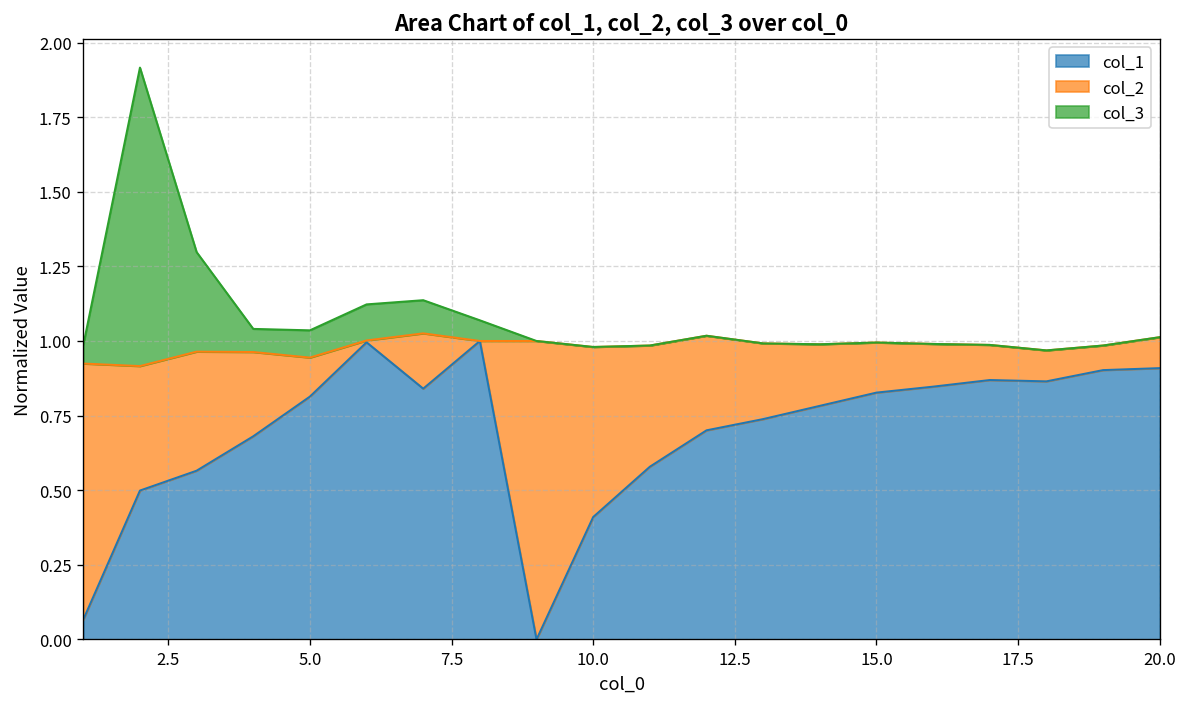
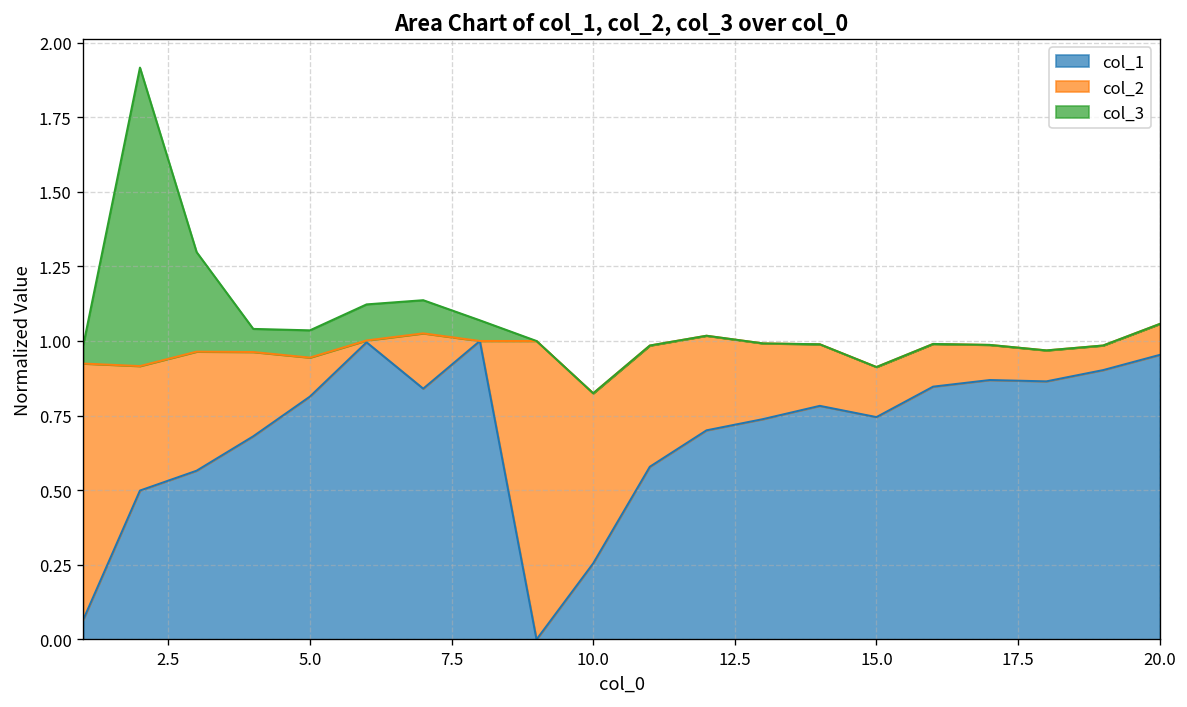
col_1, 10.0: 0.41 -> 0.25
col_1, 15.0: 0.83 -> 0.75
col_1, 20.0: 0.91 -> 0.95
